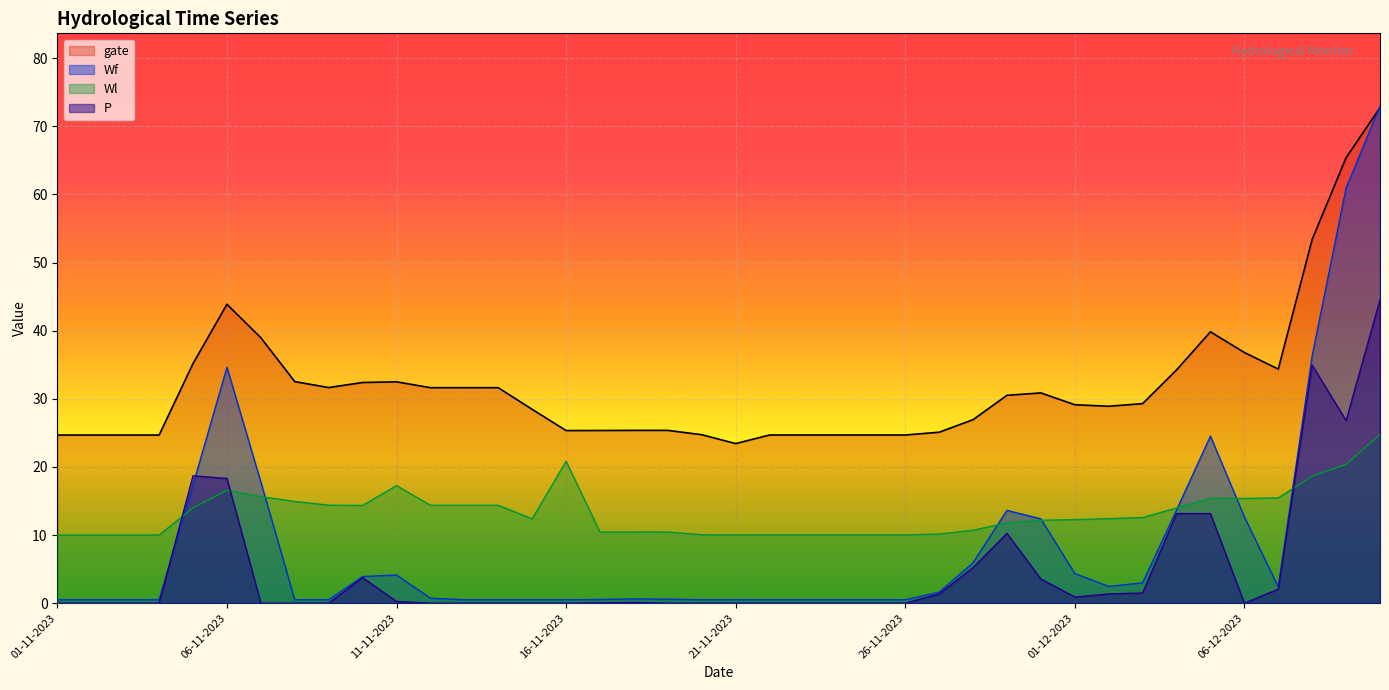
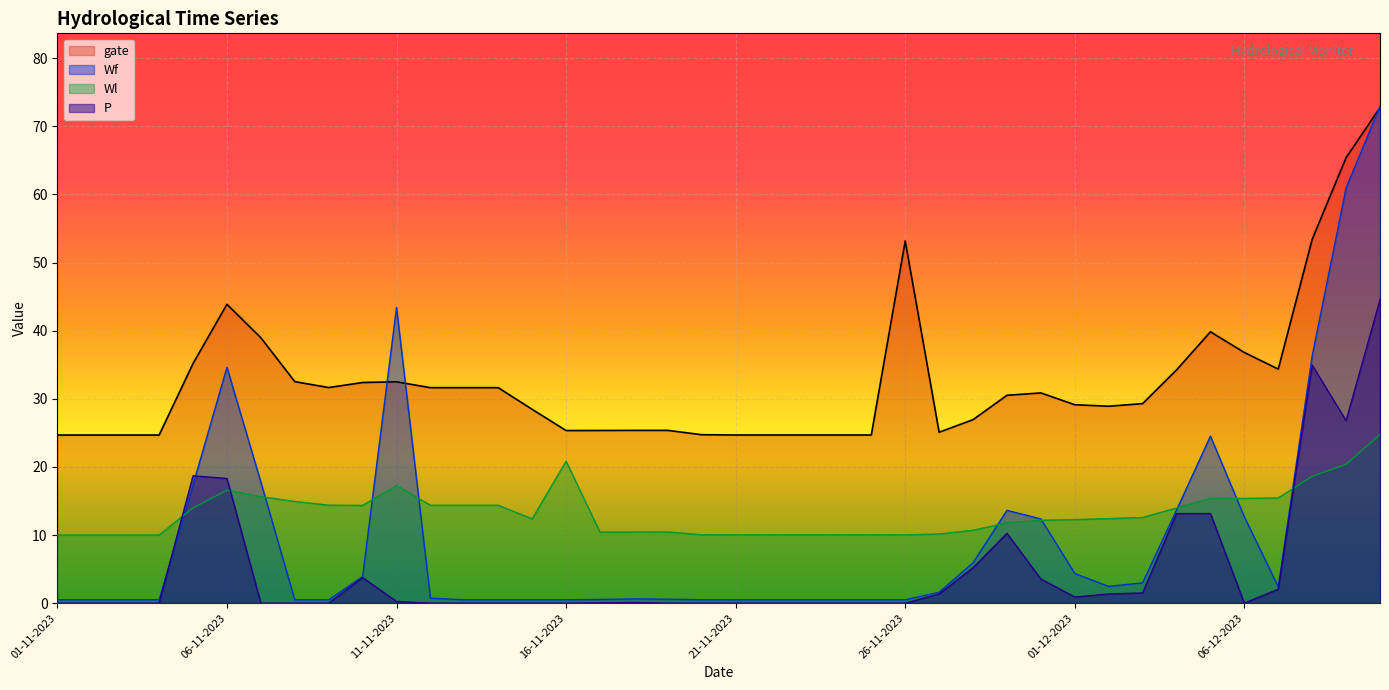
Wf, 11-11-2023: 4 -> 43
gate, 21-11-2023: 23 -> 25
gate, 26-11-2023: 25 -> 53
